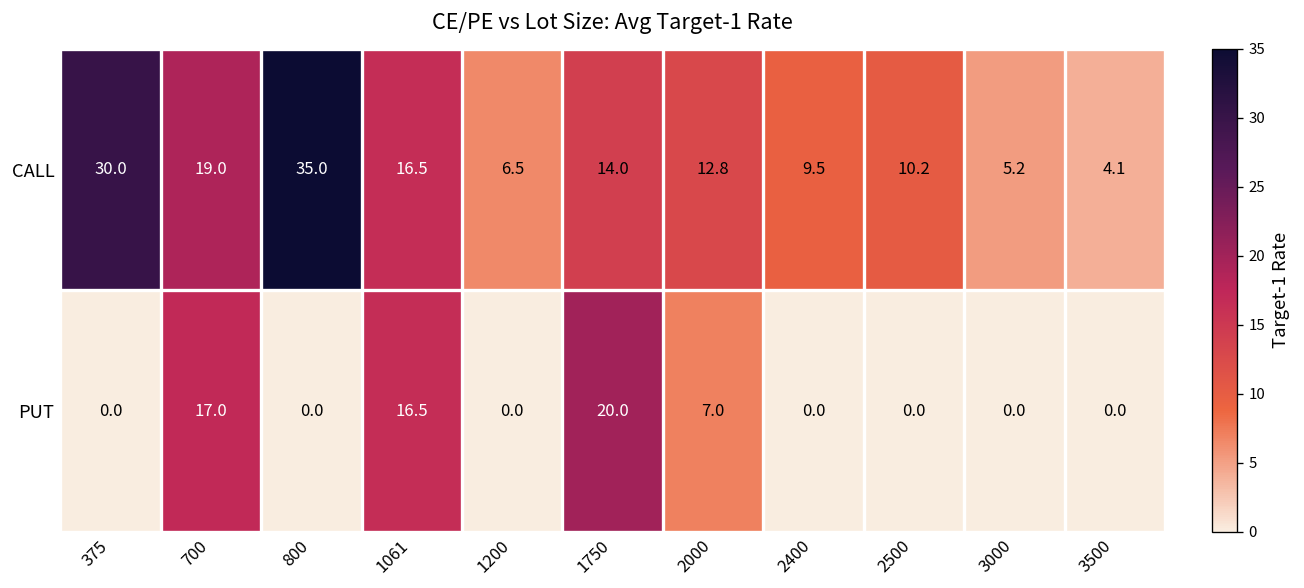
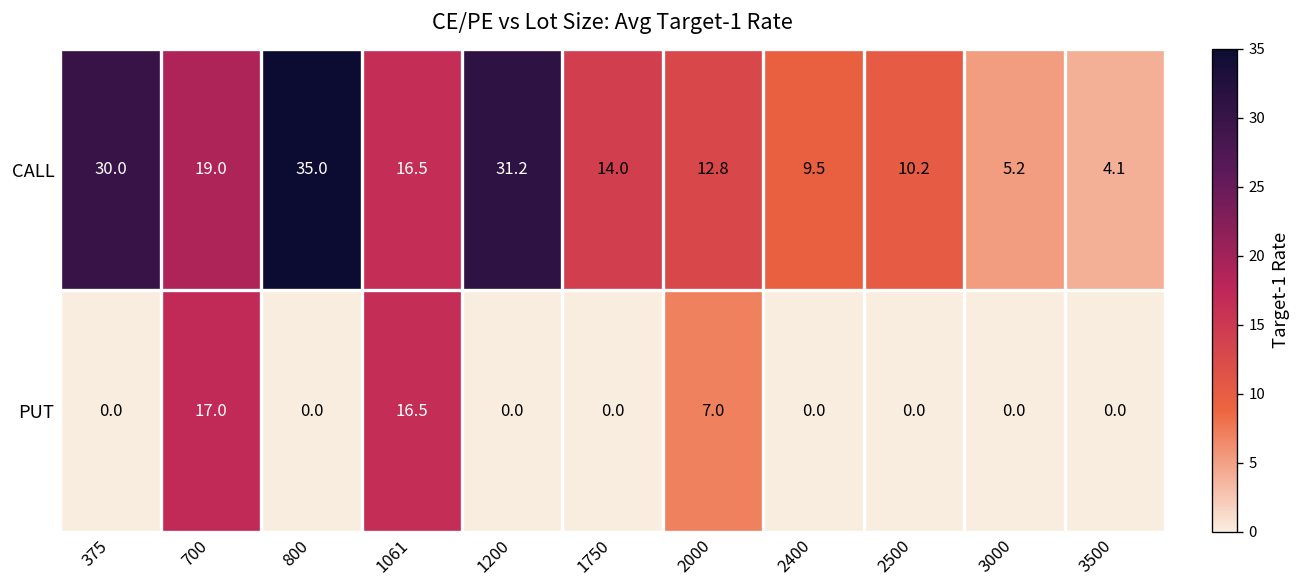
CALL, 1200: 6.5 -> 31.2
PUT, 1750: 20.0 -> 0.0
